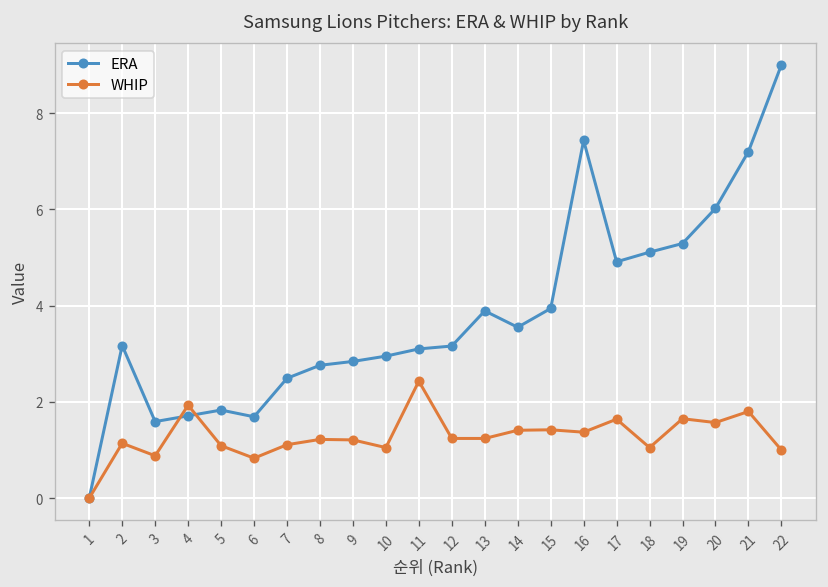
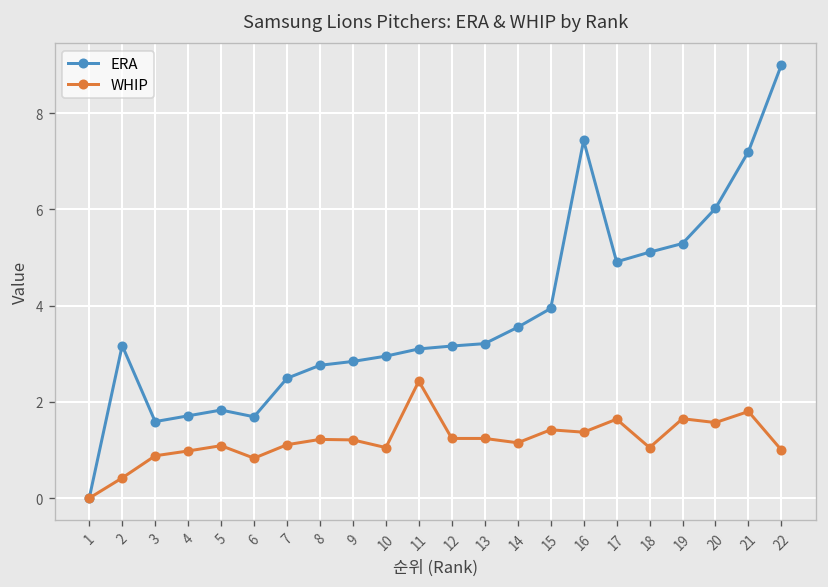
WHIP, 2: 1.1 -> 0.4
WHIP, 4: 1.9 -> 1.0
ERA, 13: 3.9 -> 3.2
WHIP, 14: 1.4 -> 1.2
